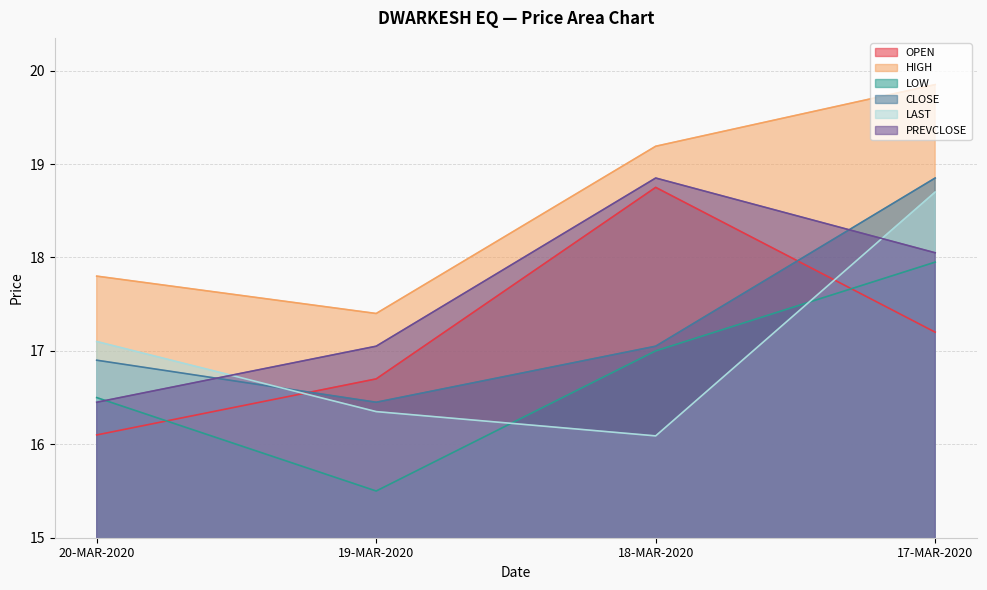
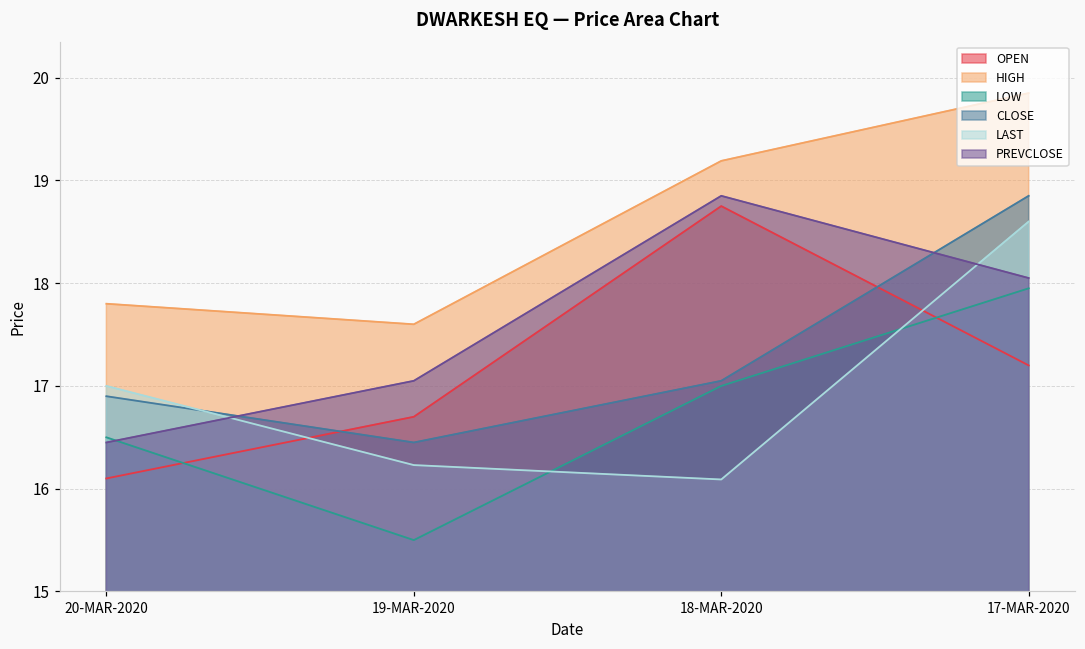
LAST, 20-MAR-2020: 17.1 -> 17.0
HIGH, 19-MAR-2020: 17.4 -> 17.6
LAST, 19-MAR-2020: 16.4 -> 16.2
LAST, 17-MAR-2020: 18.7 -> 18.6
